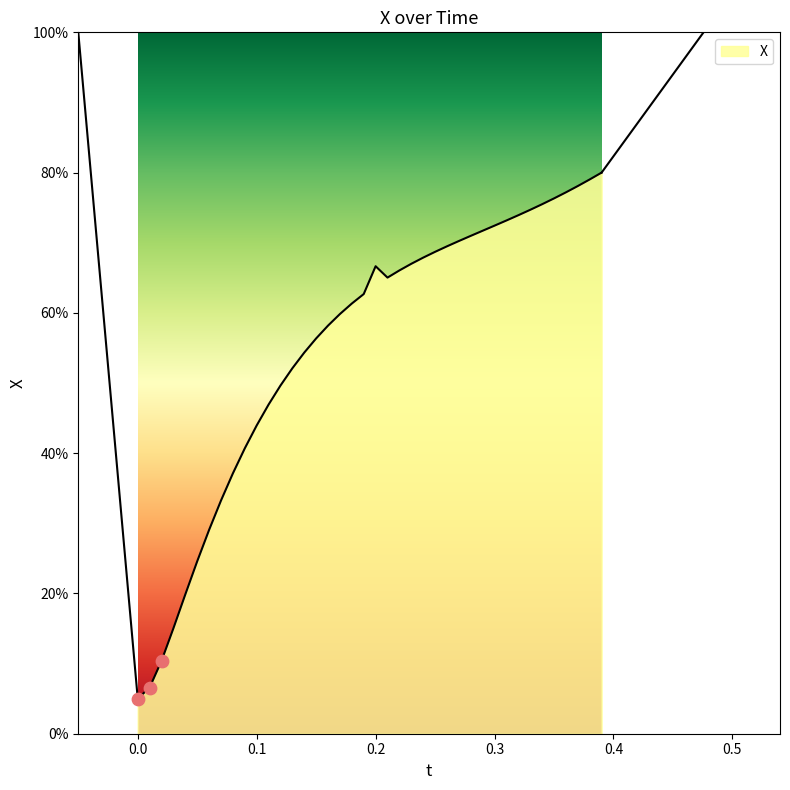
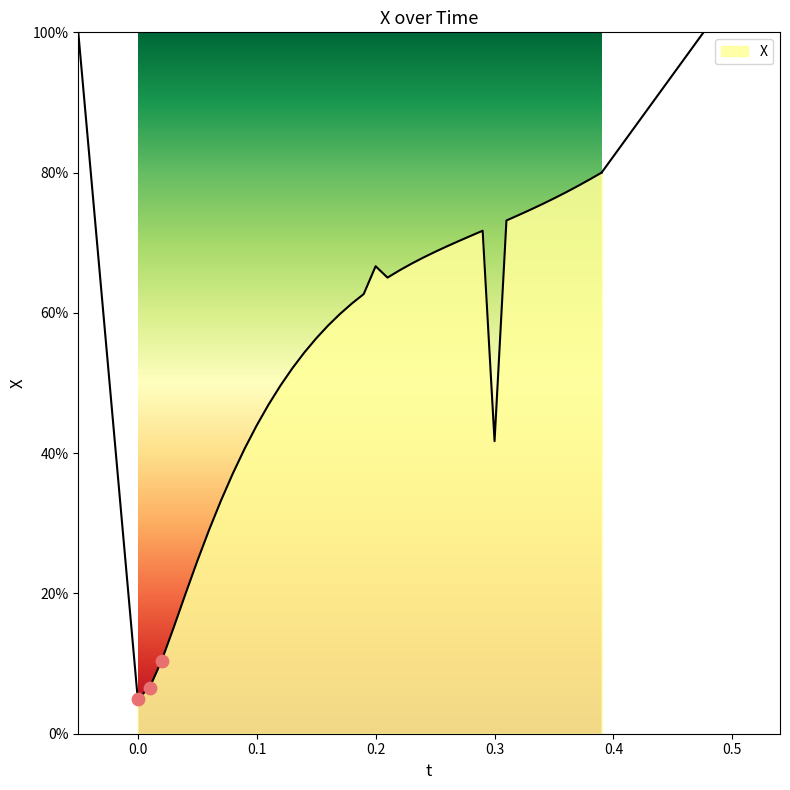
X, 0.3: 72% -> 42%
